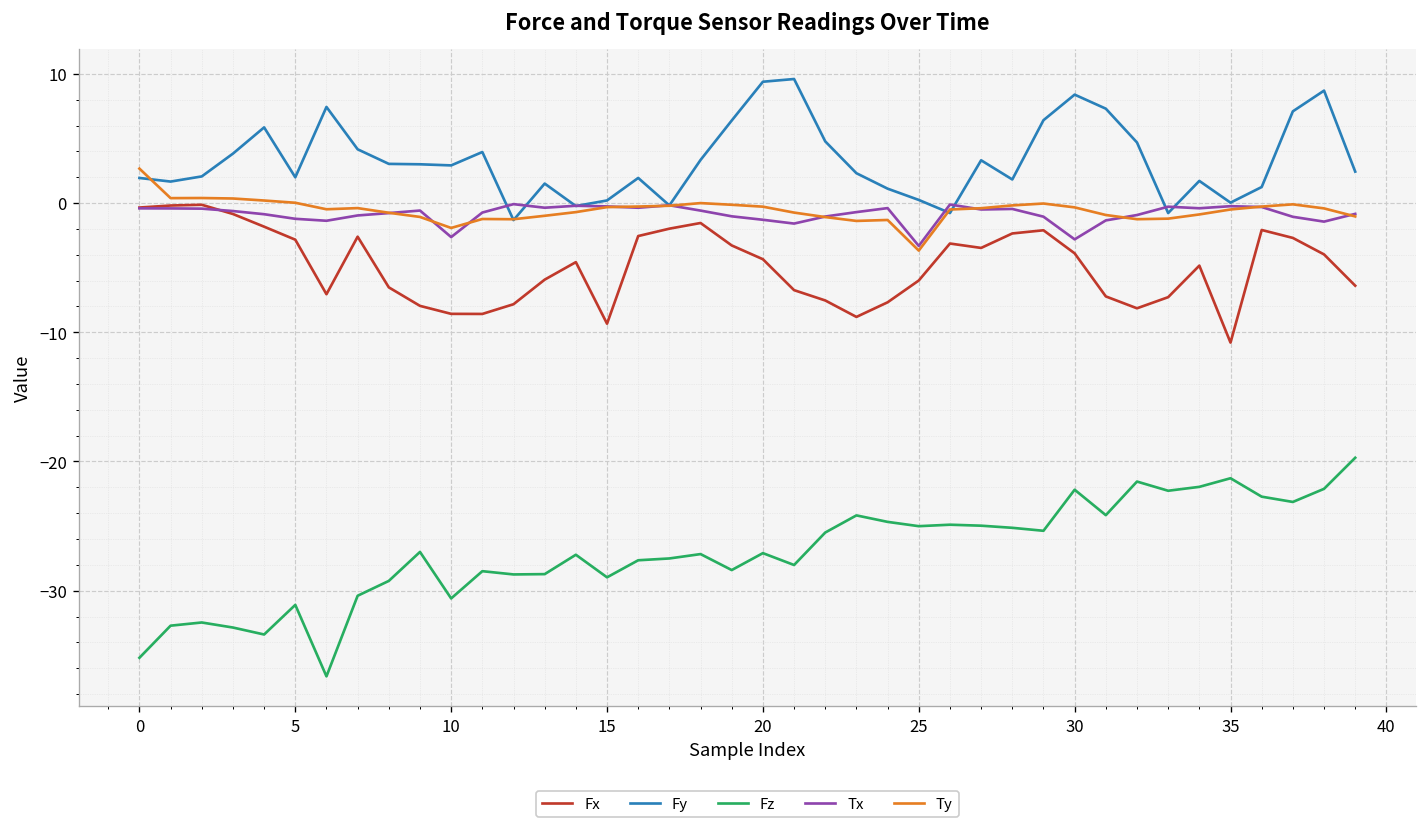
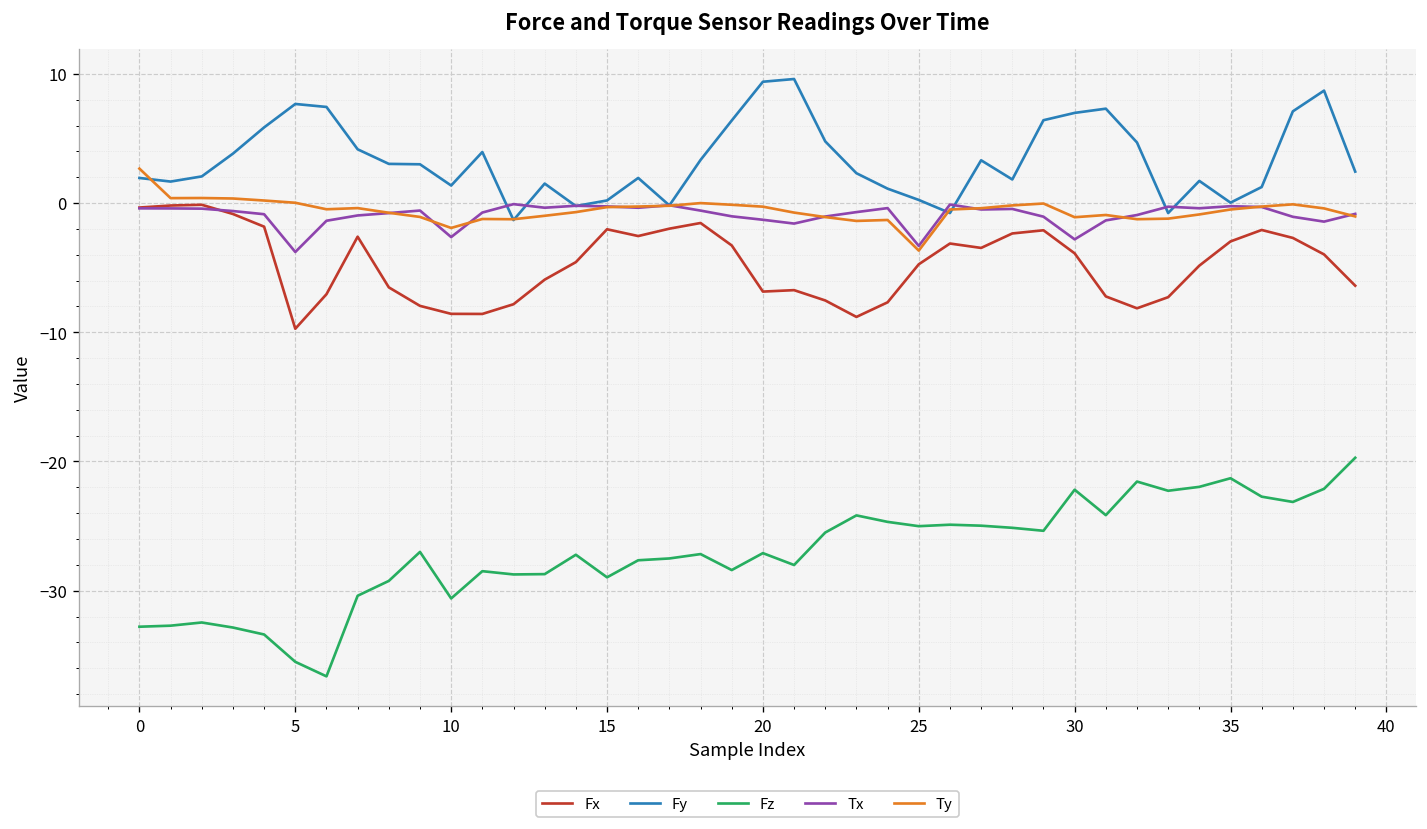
Fz, 0: -35.2 -> -32.8
Fx, 5: -2.8 -> -9.7
Fy, 5: 2.0 -> 7.7
Fz, 5: -31.1 -> -35.5
Tx, 5: -1.2 -> -3.8
Fy, 10: 2.9 -> 1.4
Fx, 15: -9.3 -> -2.0
Fx, 20: -4.3 -> -6.9
Fx, 25: -6.0 -> -4.7
Fy, 30: 8.4 -> 7.0
Ty, 30: -0.3 -> -1.1
Fx, 35: -10.8 -> -3.0
